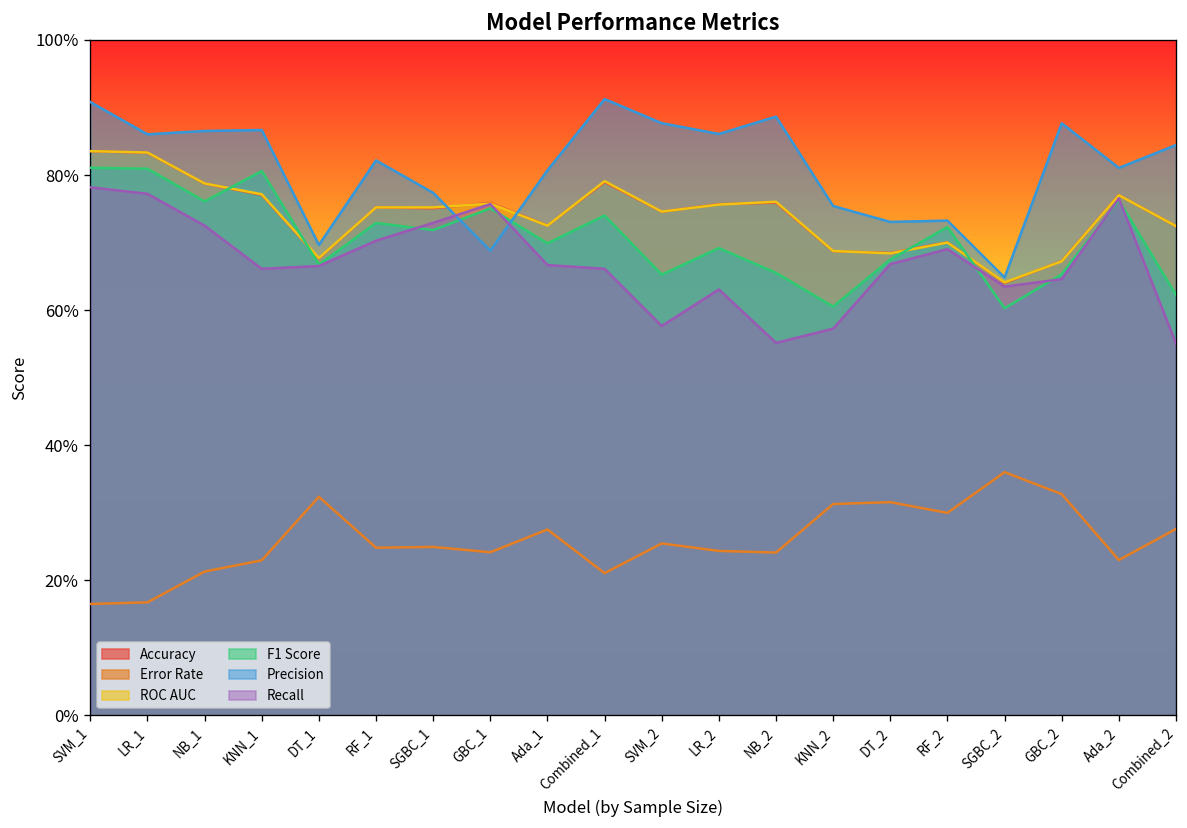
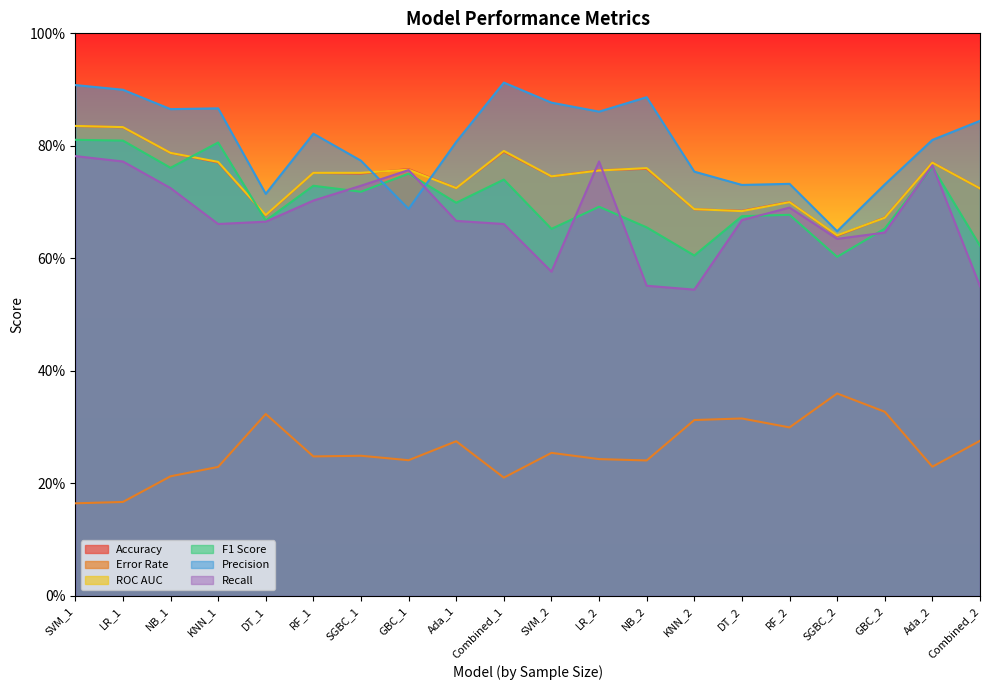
Precision, LR_1: 86% -> 90%
Precision, DT_1: 70% -> 71%
Recall, LR_2: 63% -> 77%
Recall, KNN_2: 57% -> 54%
F1 Score, RF_2: 72% -> 68%
Precision, GBC_2: 88% -> 73%
